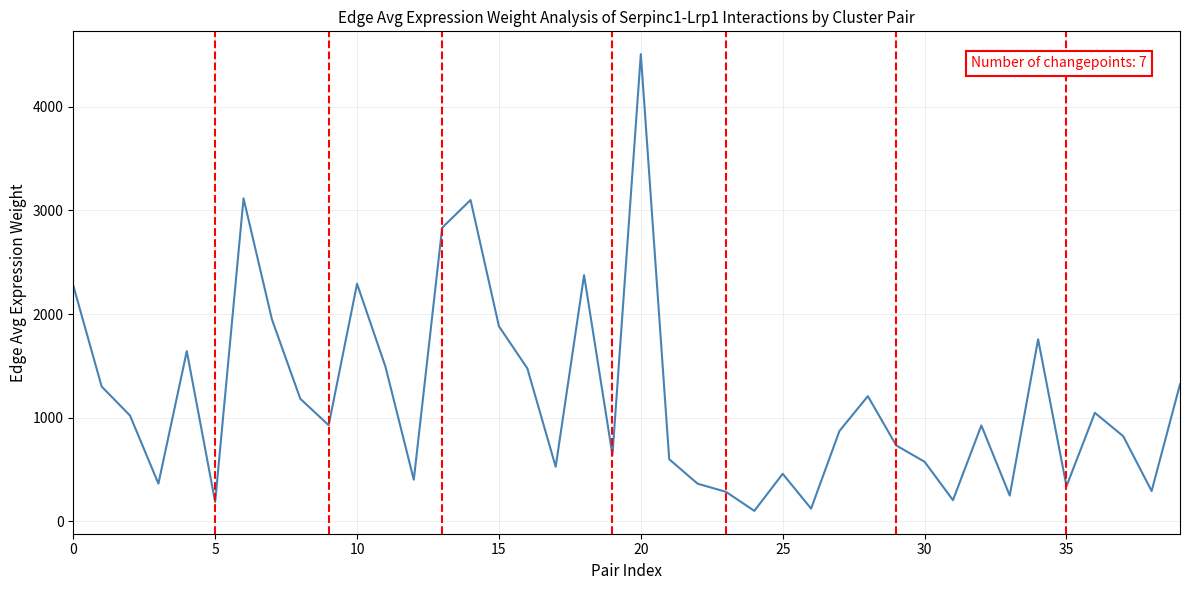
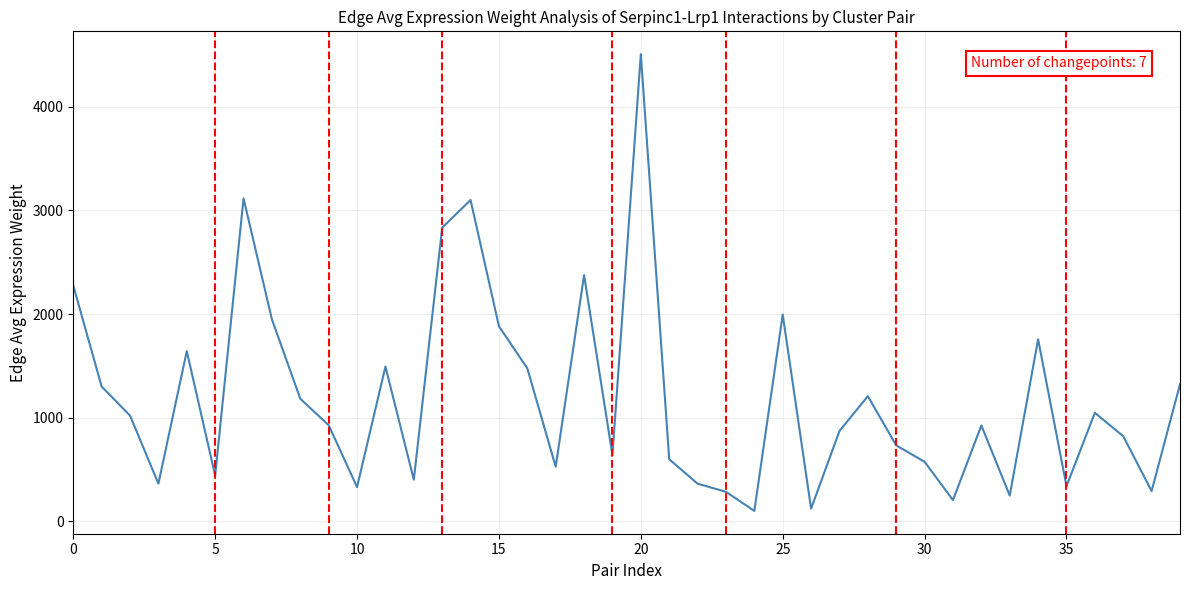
5: 190 -> 440
10: 2290 -> 330
25: 460 -> 2000
